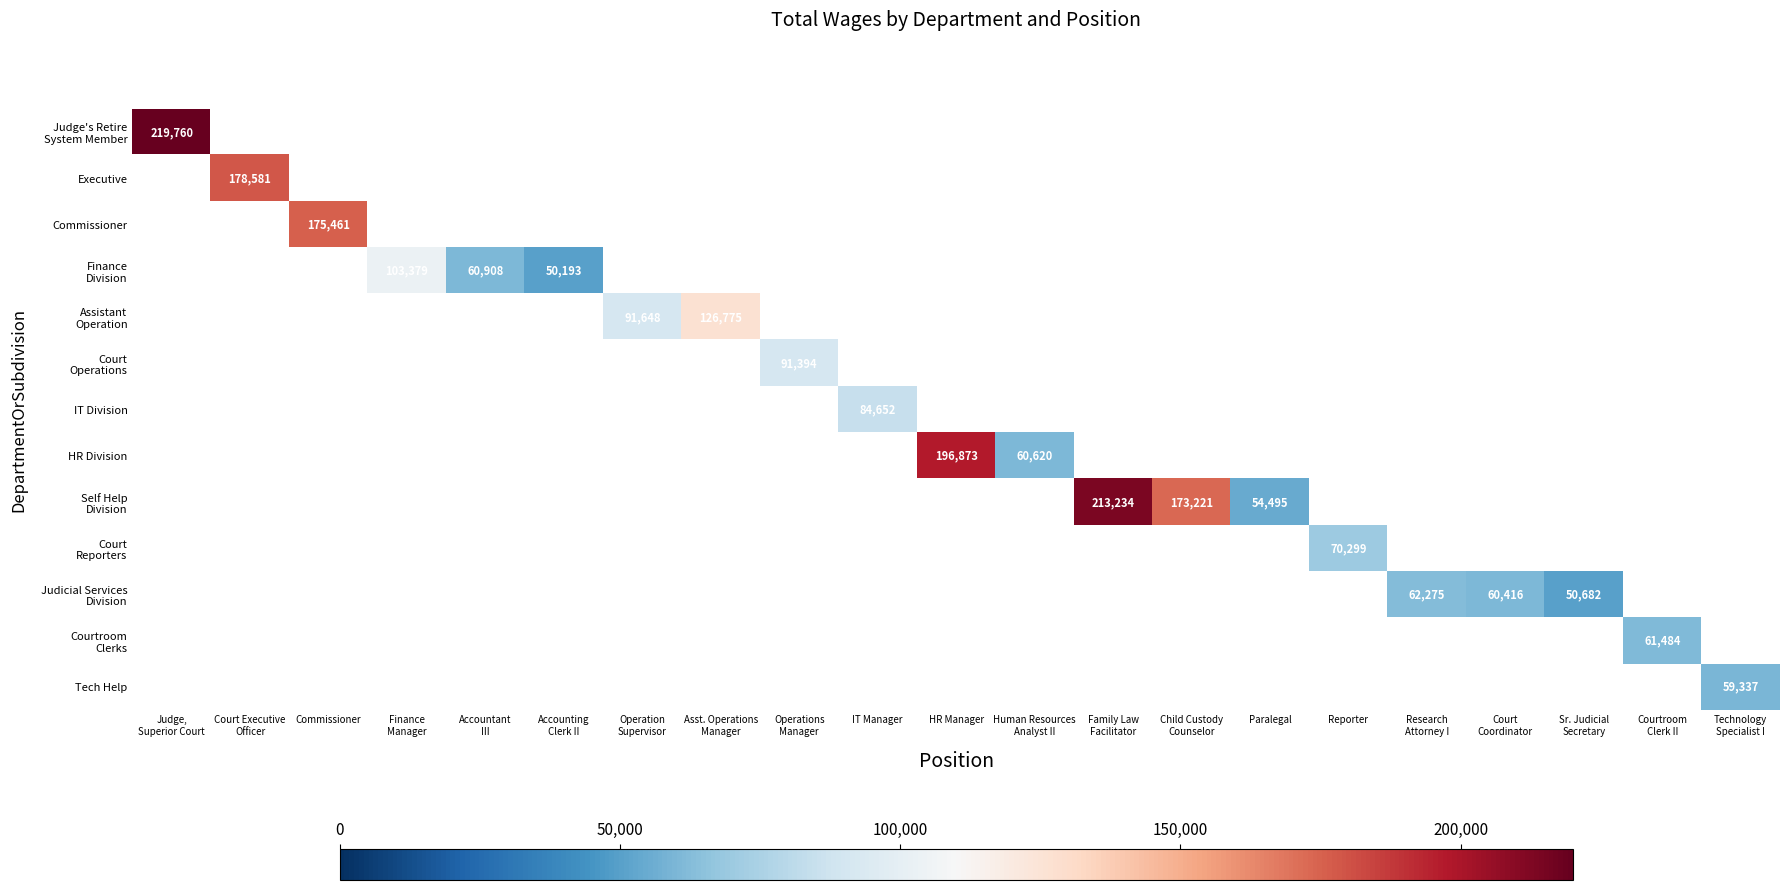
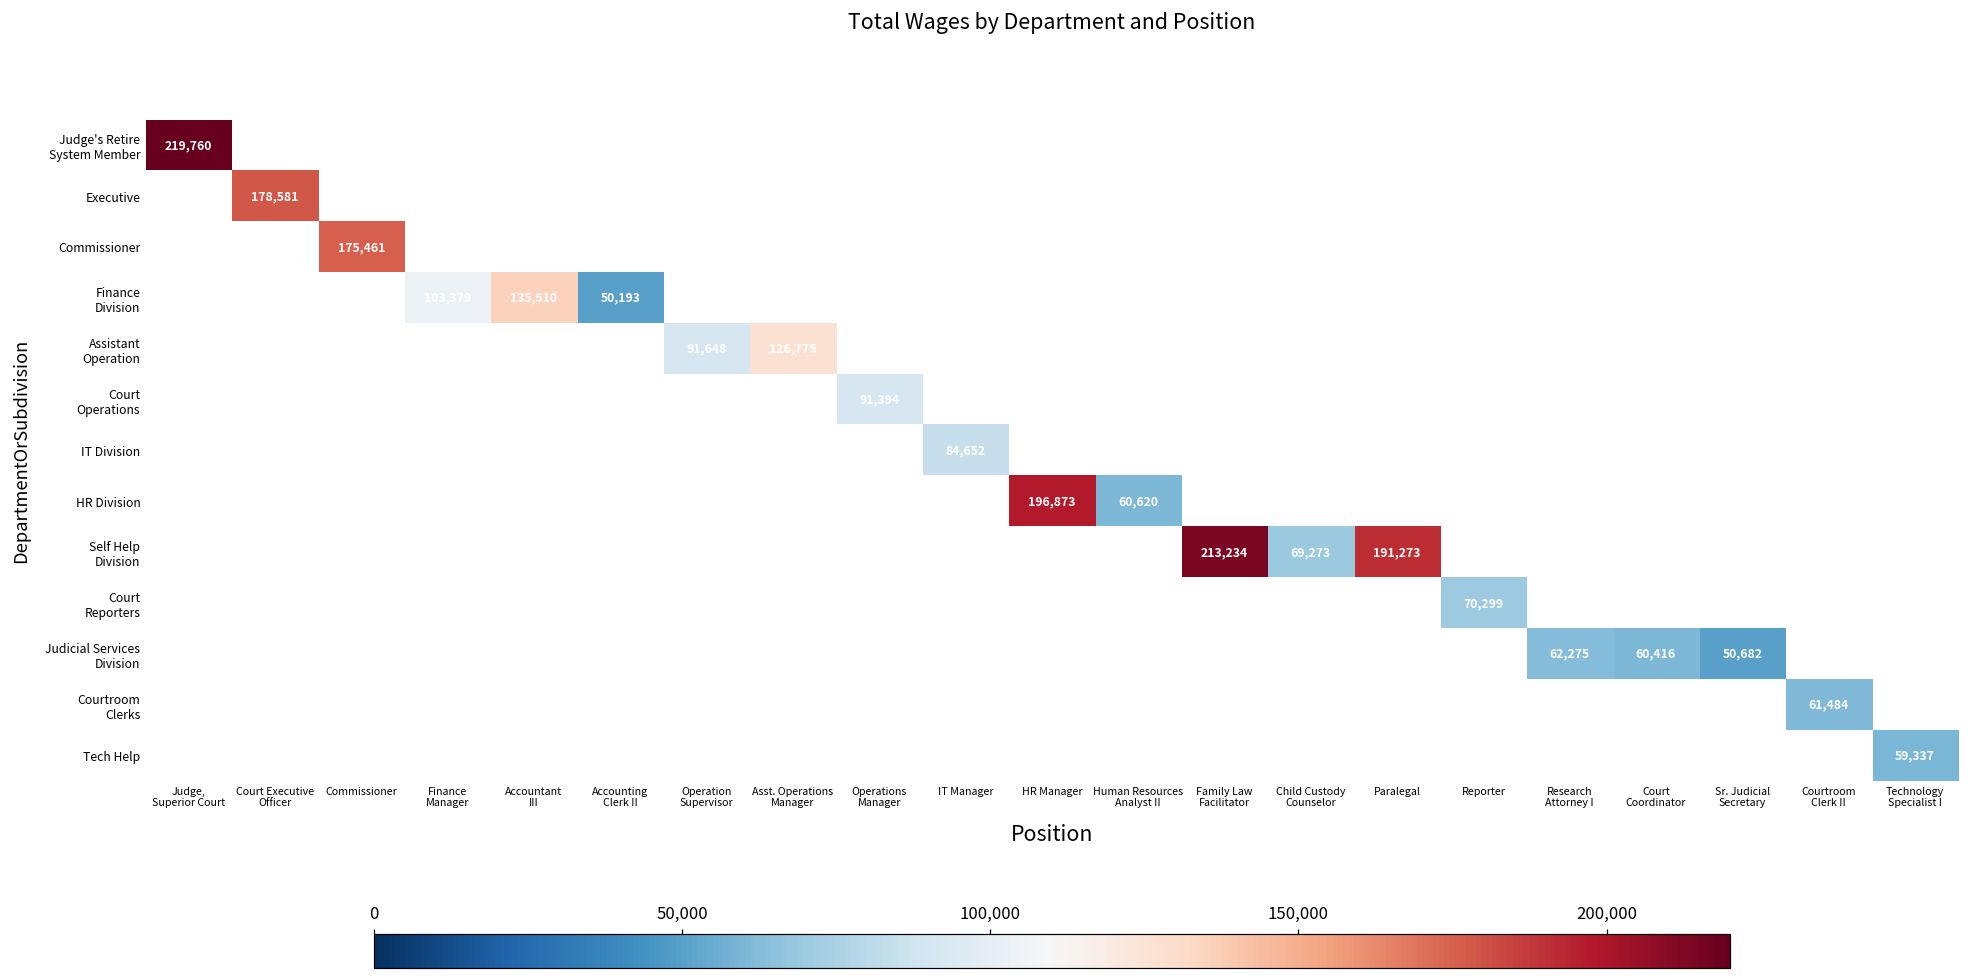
Finance Division, Accountant III: 60,908 -> 135,510
Self Help Division, Child Custody Counselor: 173,221 -> 69,273
Self Help Division, Paralegal: 54,495 -> 191,273
